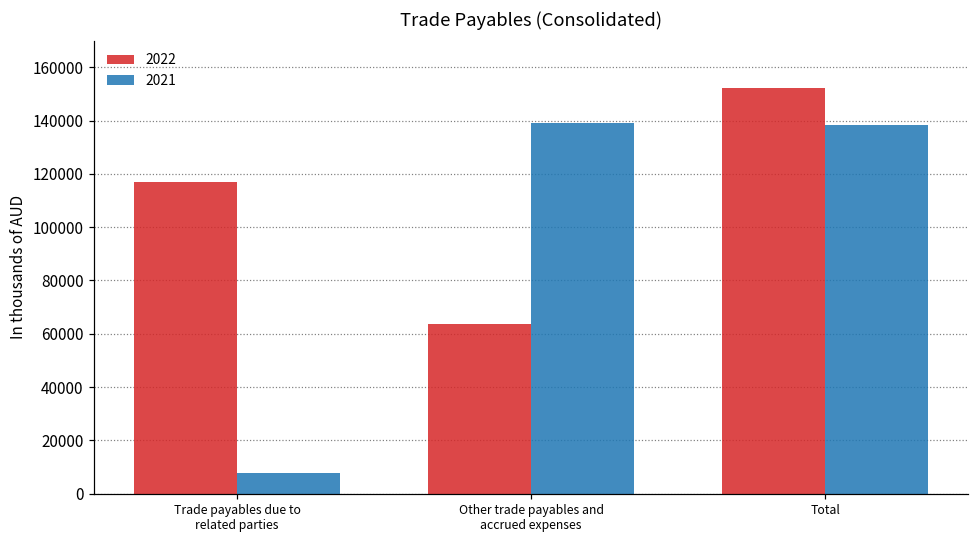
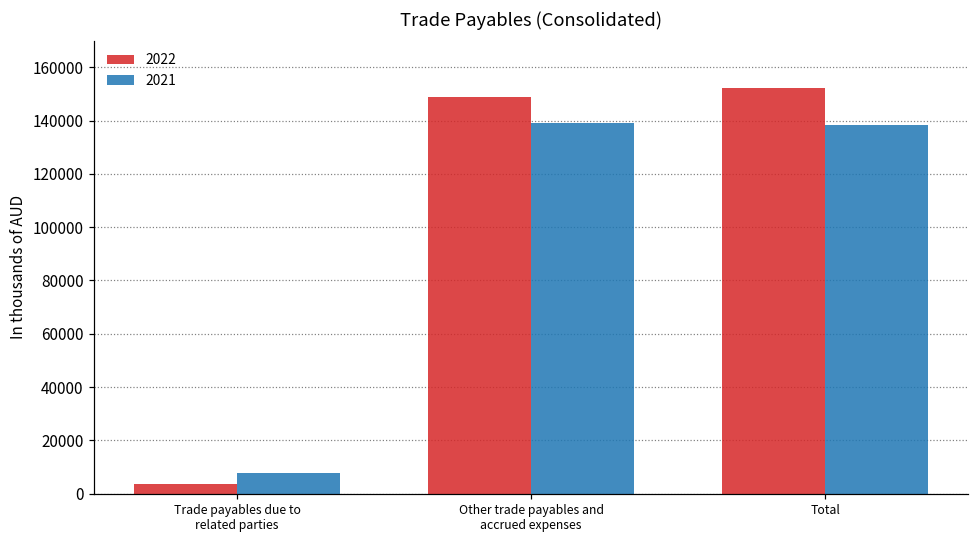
2022, Trade payables due to related parties: 117000 -> 3000
2022, Other trade payables and accrued expenses: 64000 -> 149000
